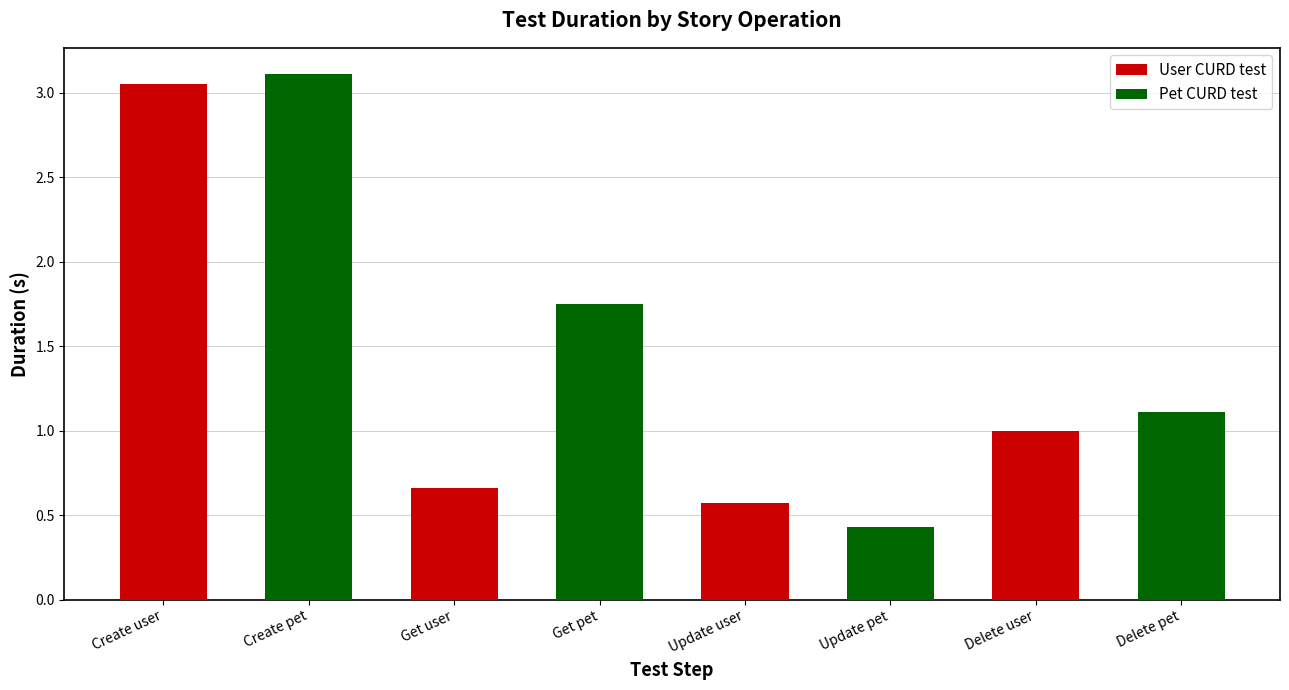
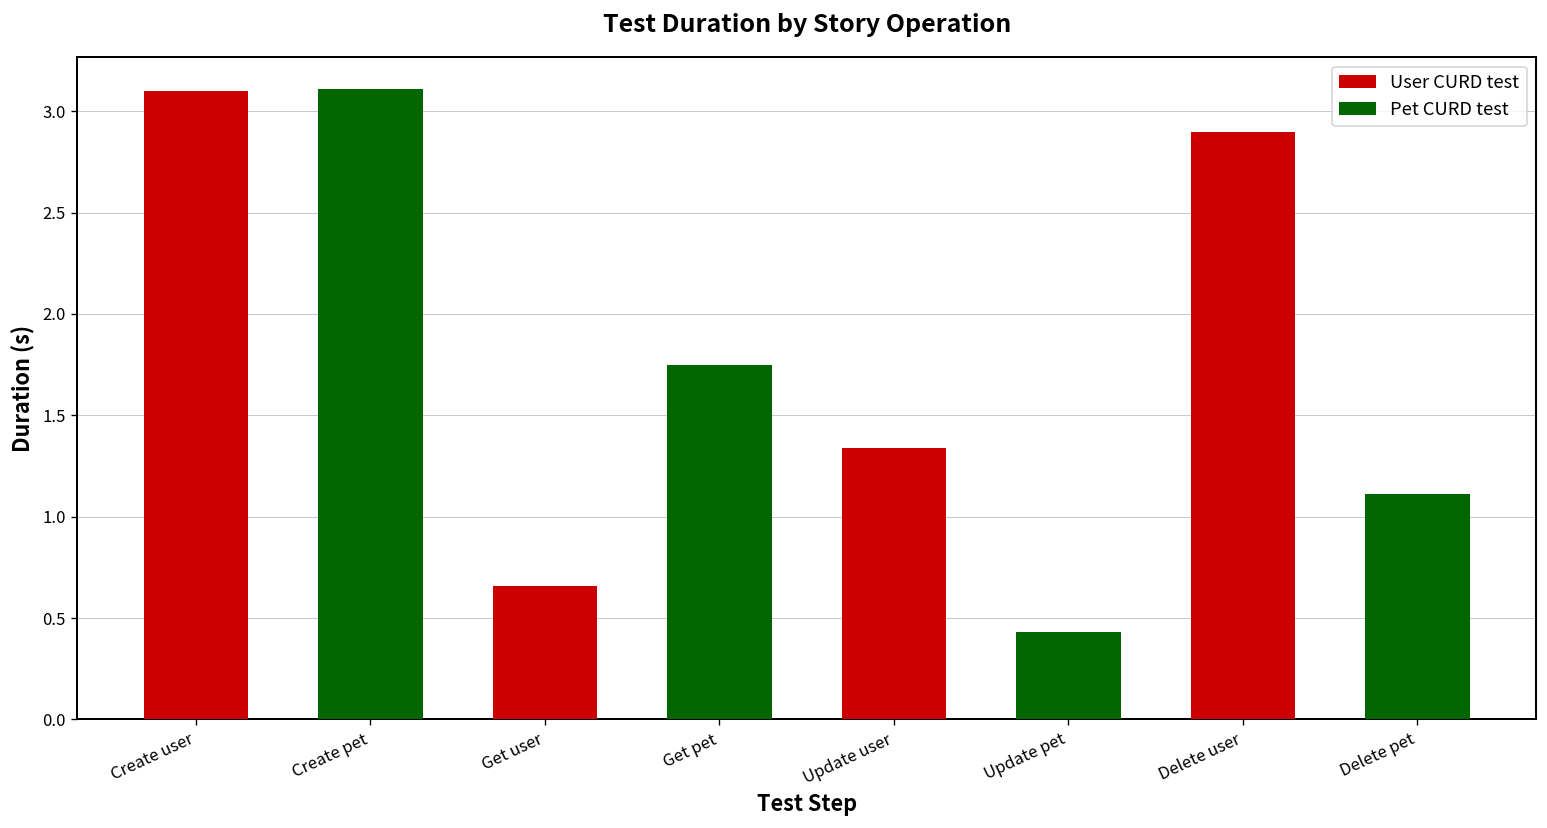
User CURD test, Create user: 3.05 -> 3.10
User CURD test, Update user: 0.57 -> 1.34
User CURD test, Delete user: 1.0 -> 2.9
